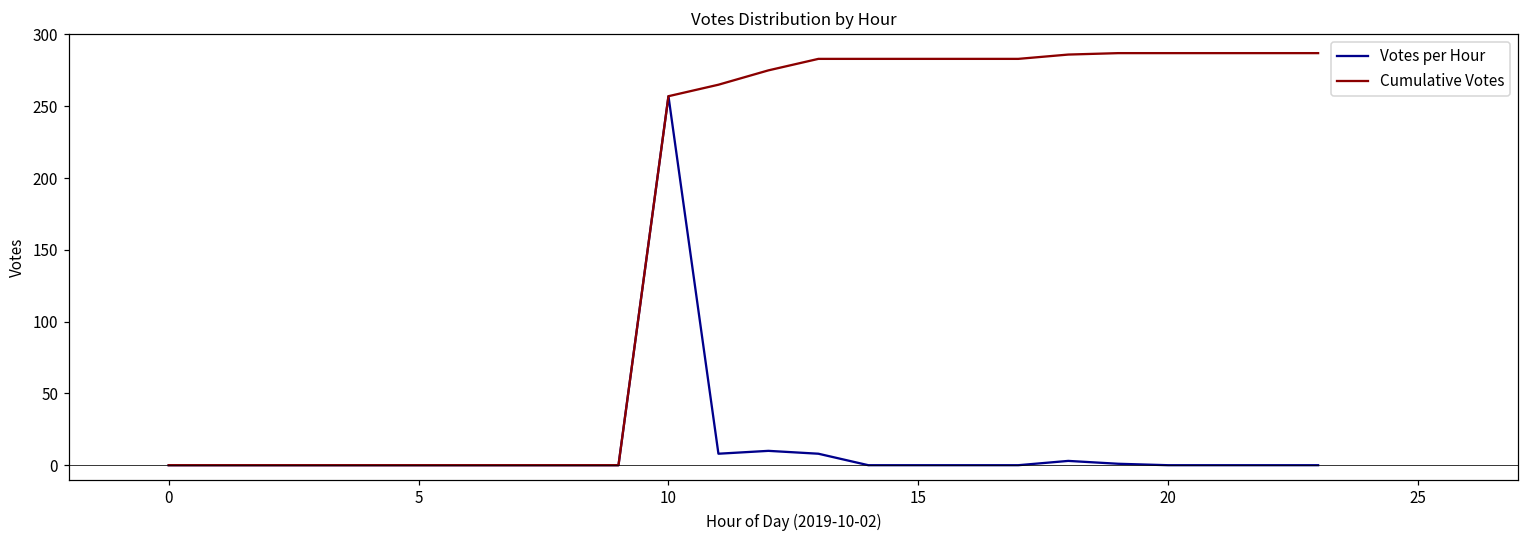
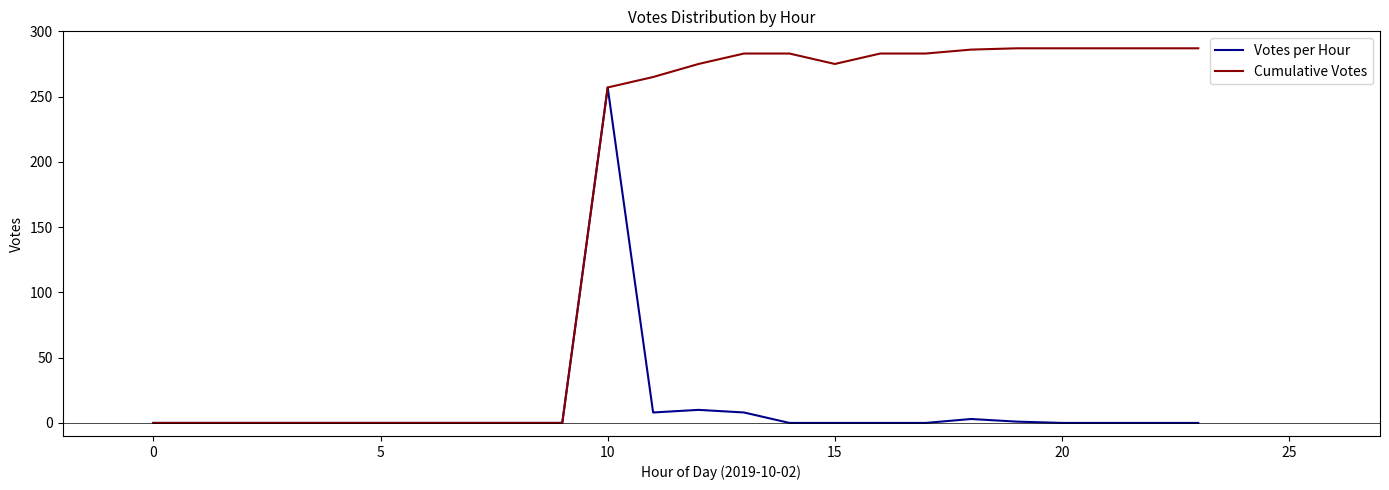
Cumulative Votes, 15: 283 -> 275
